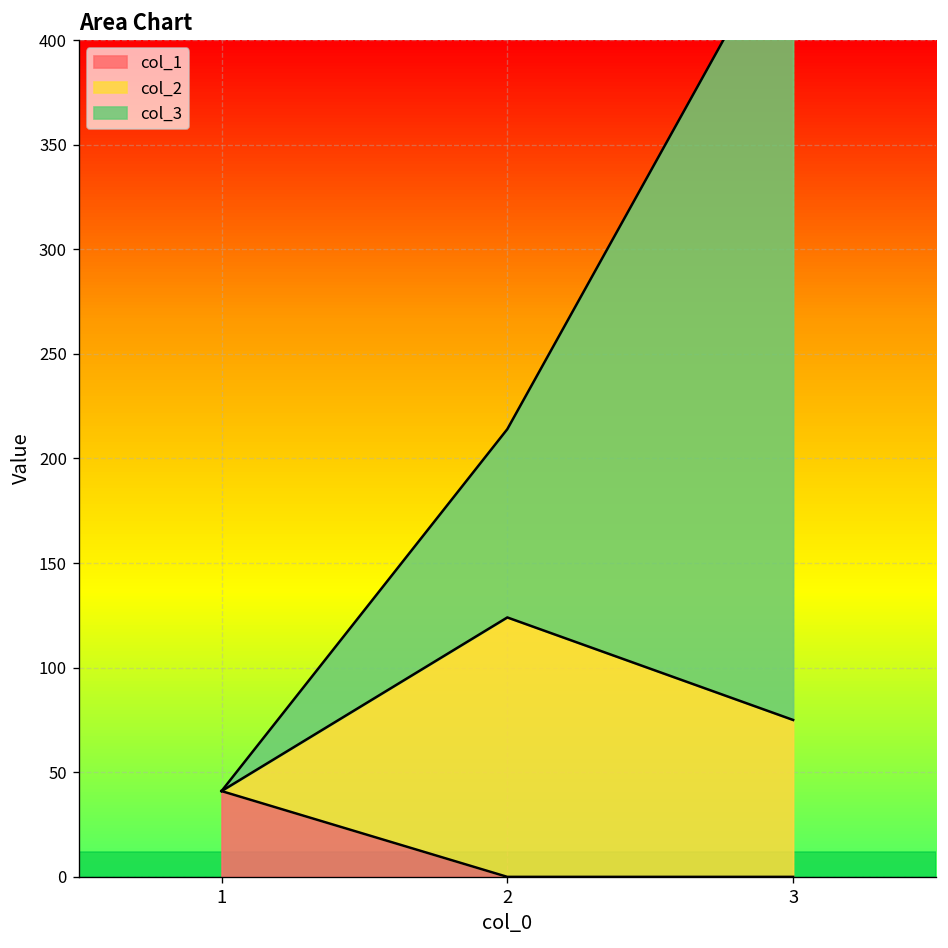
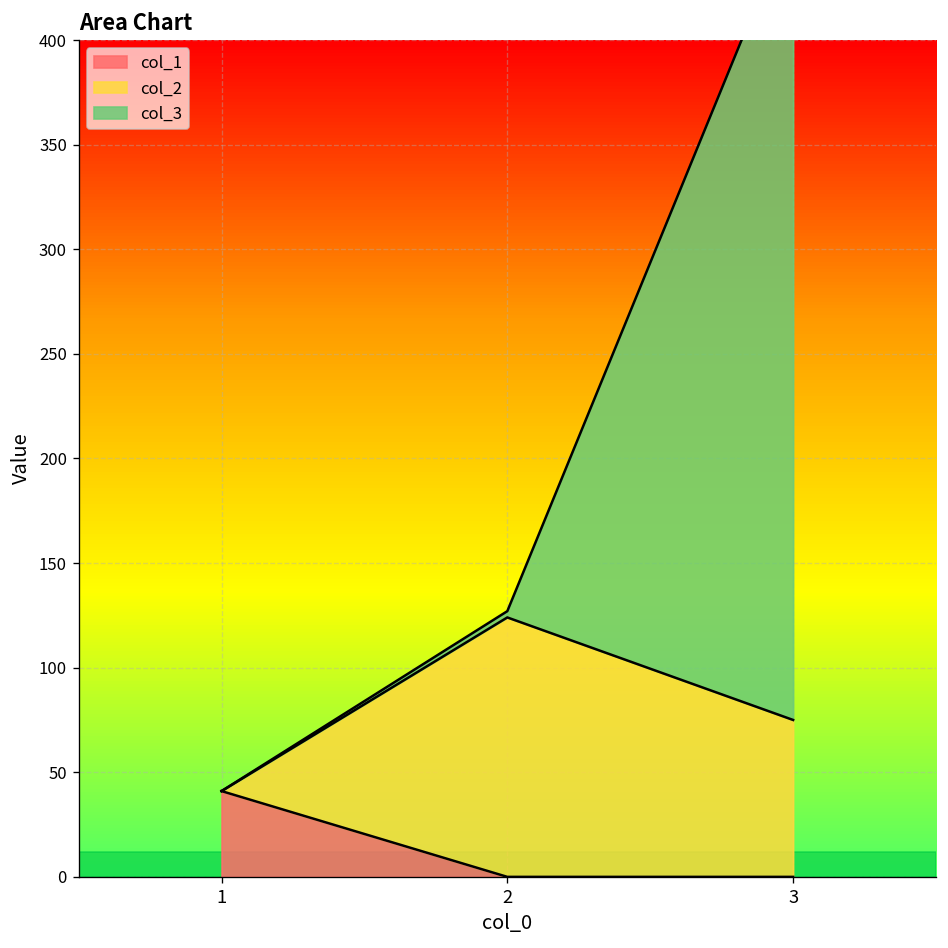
col_3, 2: 90 -> 3
